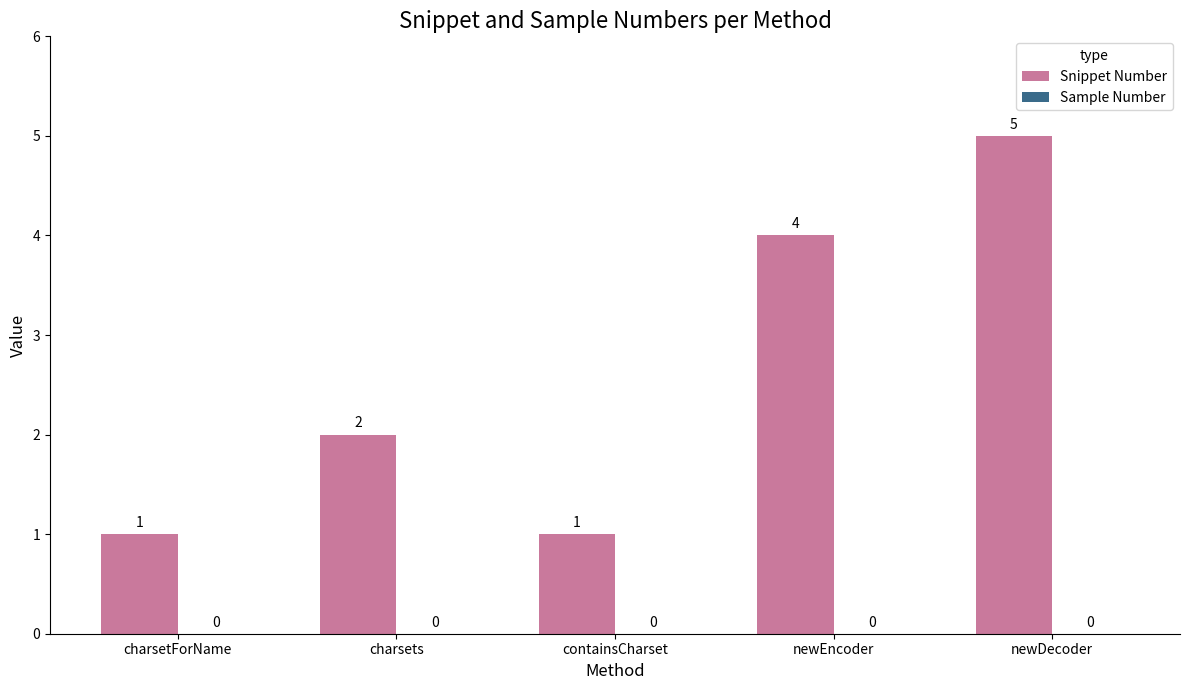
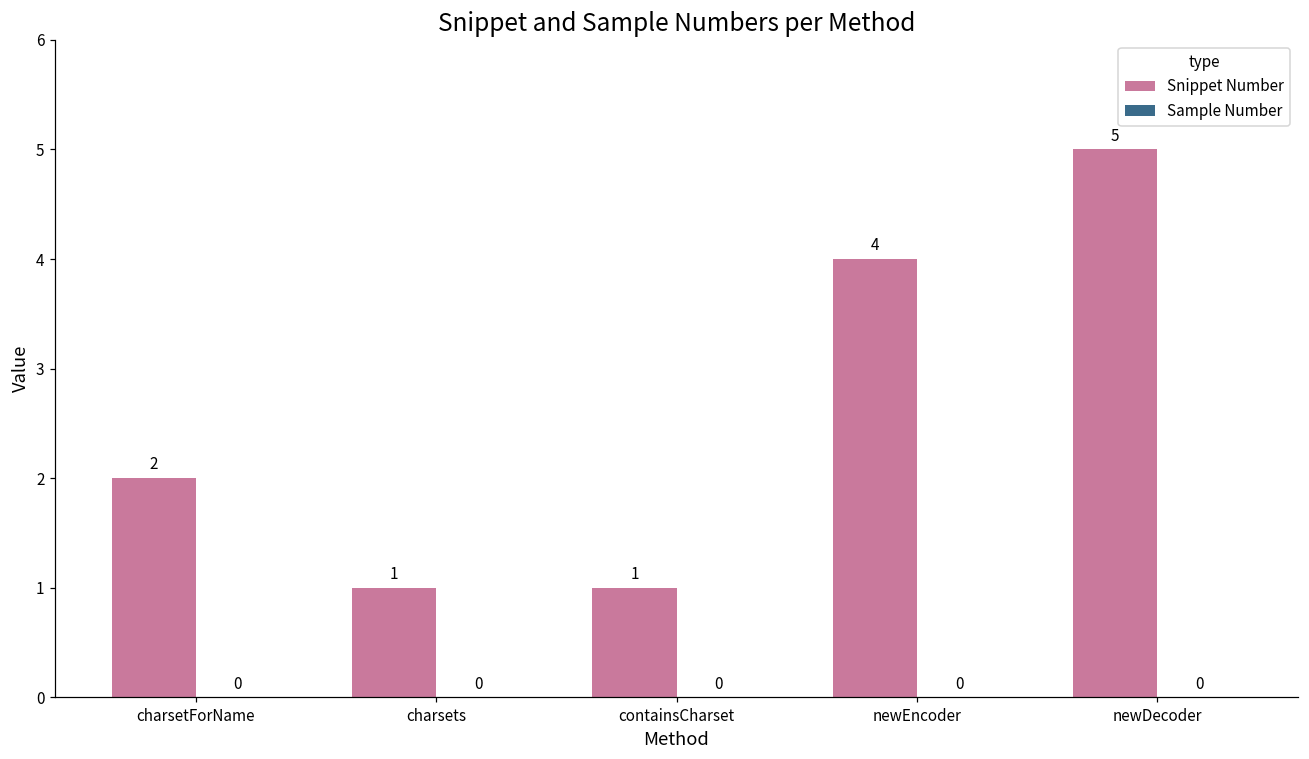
Snippet Number, charsetForName: 1 -> 2
Snippet Number, charsets: 2 -> 1
